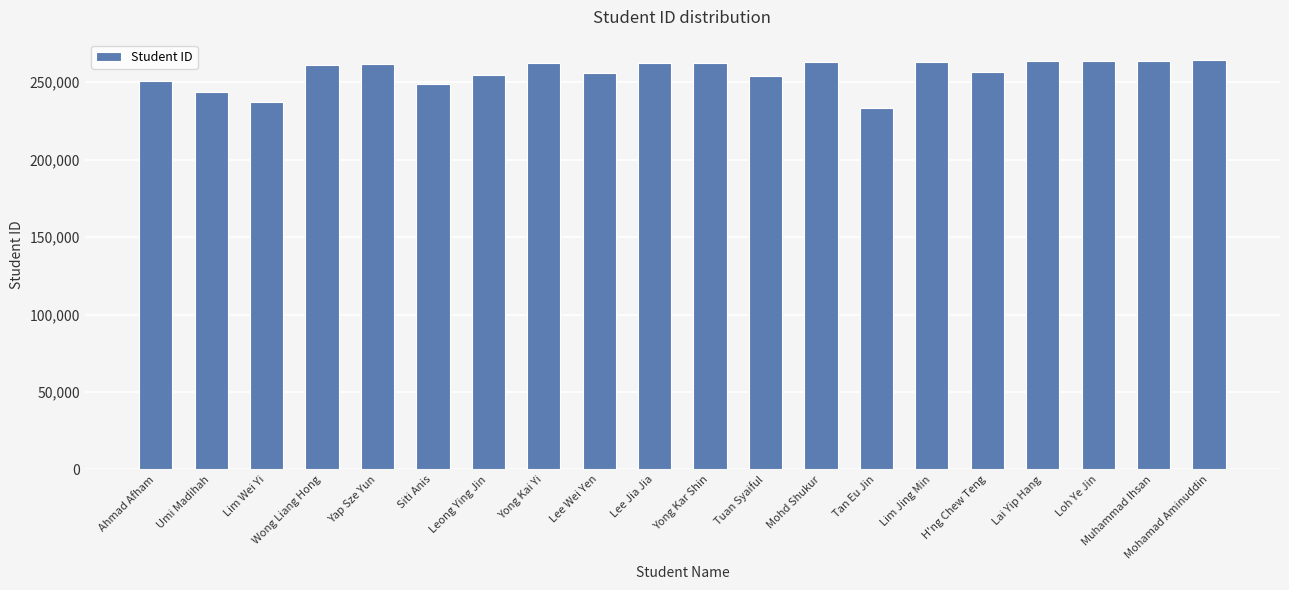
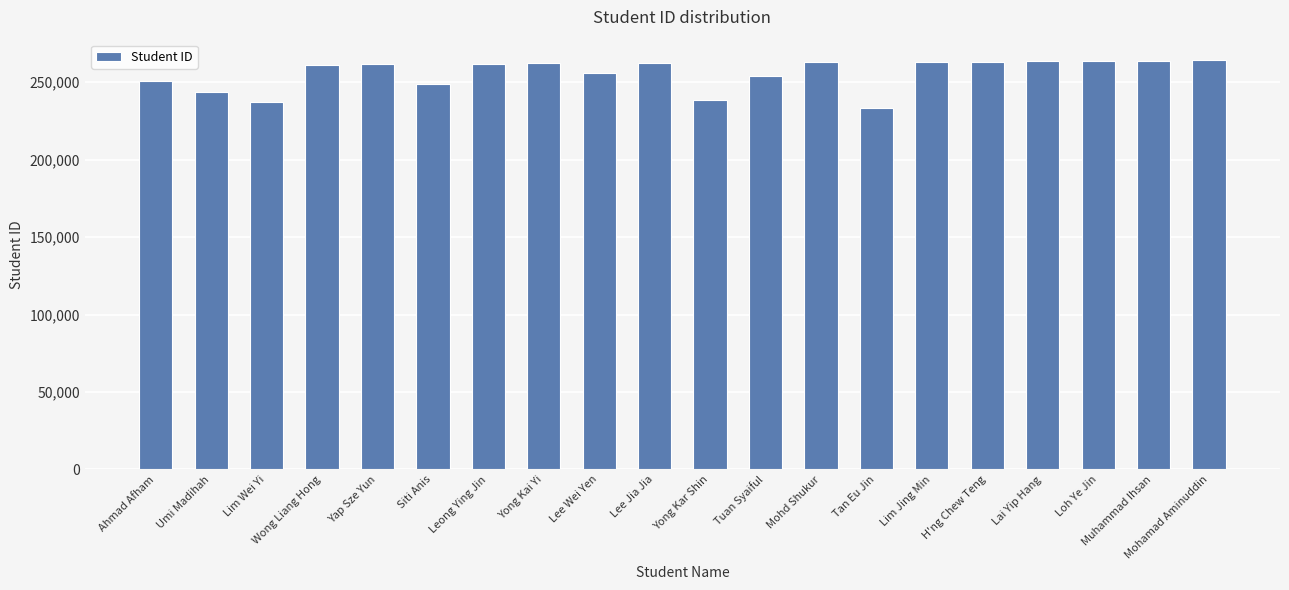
Leong Ying Jin: 255,000 -> 262,000
Yong Kar Shin: 263,000 -> 239,000
H'ng Chew Teng: 256,000 -> 263,000
